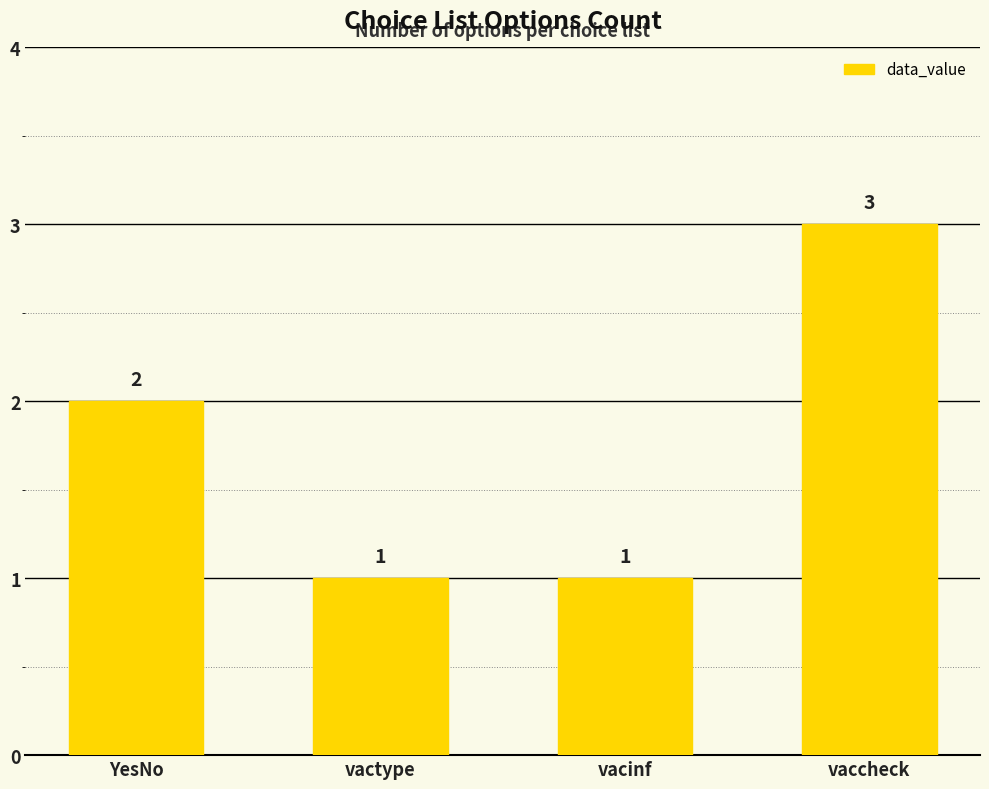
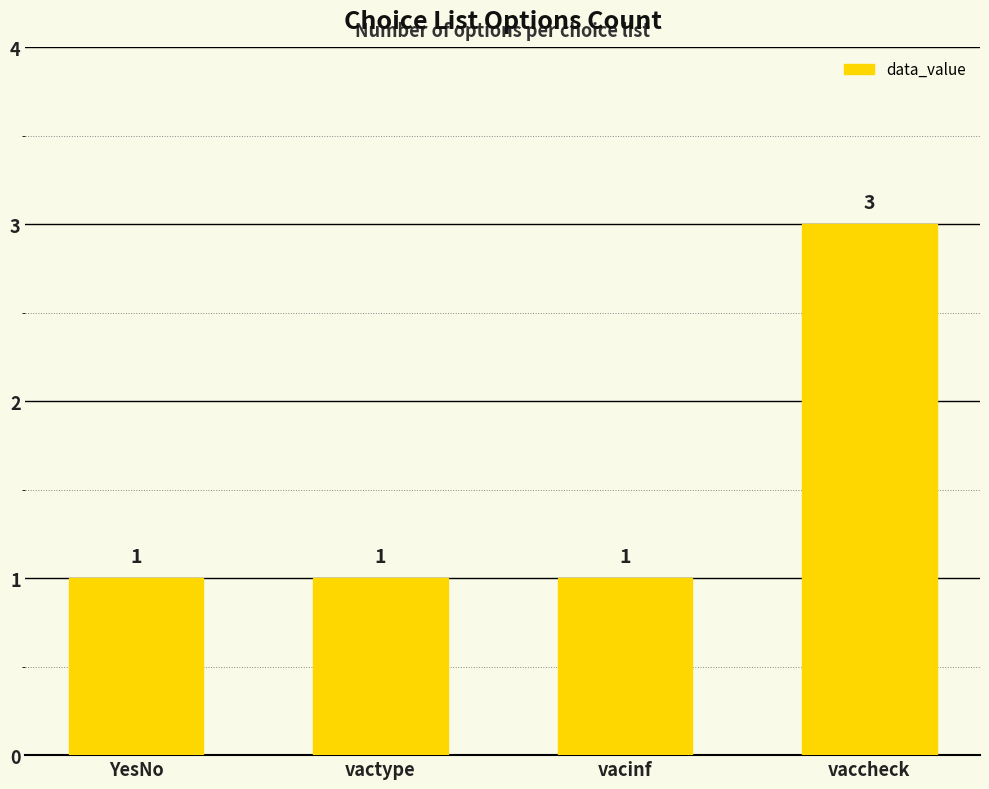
YesNo: 2 -> 1
